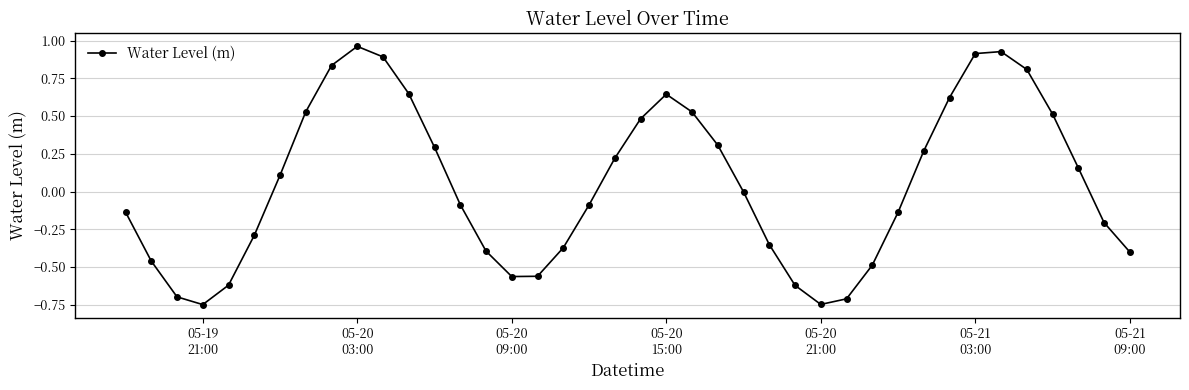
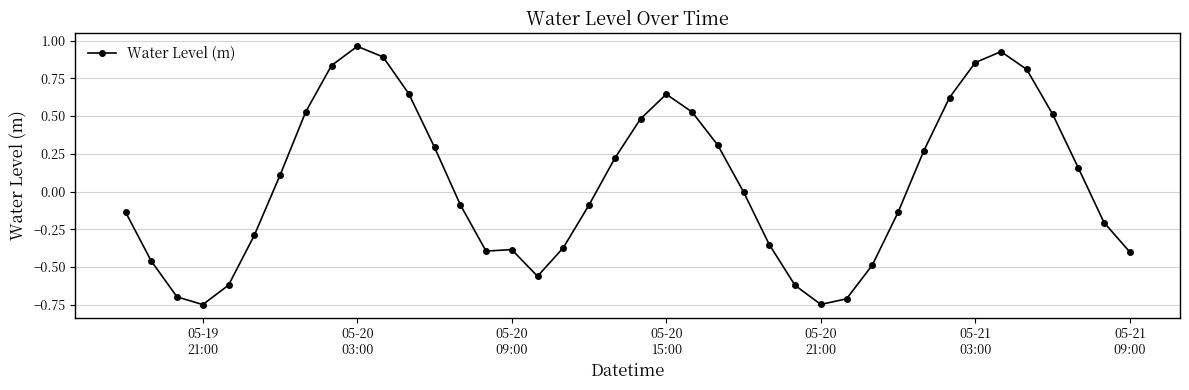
05-20 09:00: -0.56 -> -0.38
05-21 03:00: 0.91 -> 0.85
